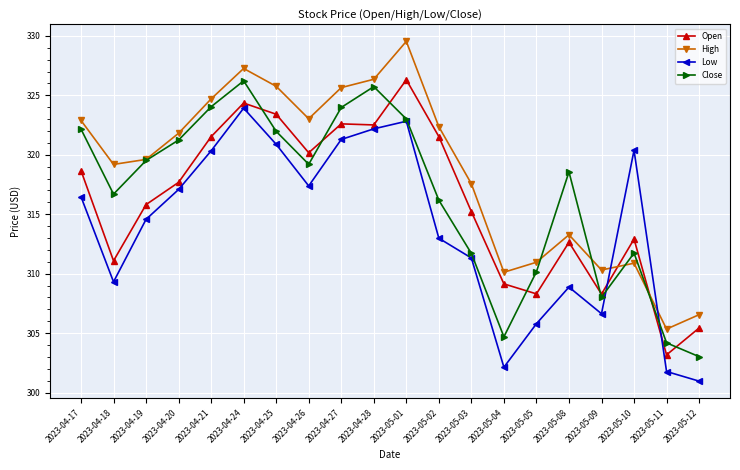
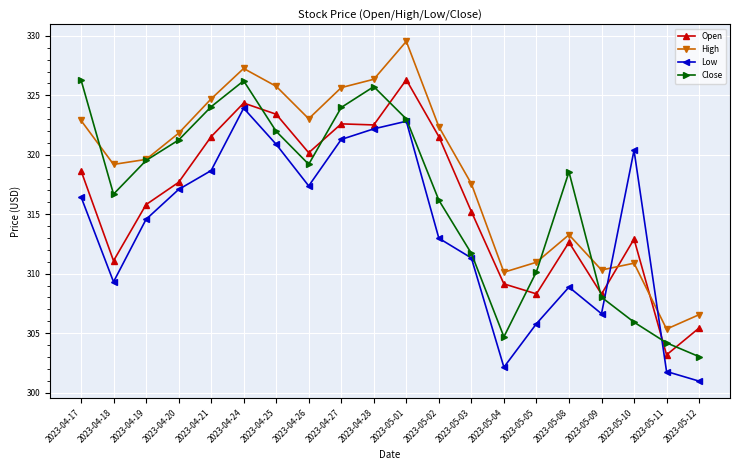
Close, 2023-04-17: 322.2 -> 326.3
Low, 2023-04-21: 320.3 -> 318.7
Close, 2023-05-10: 311.7 -> 305.9
